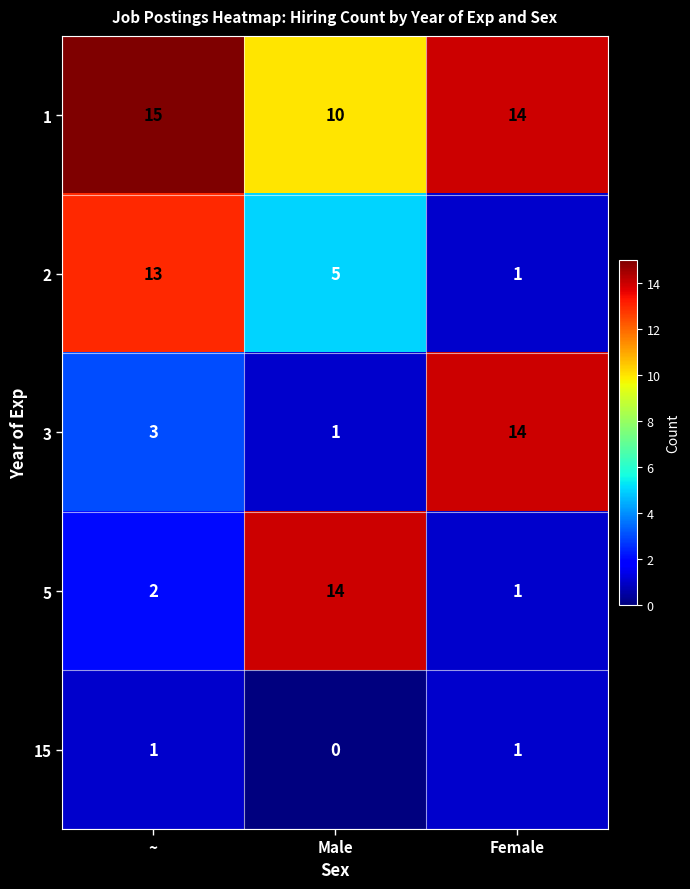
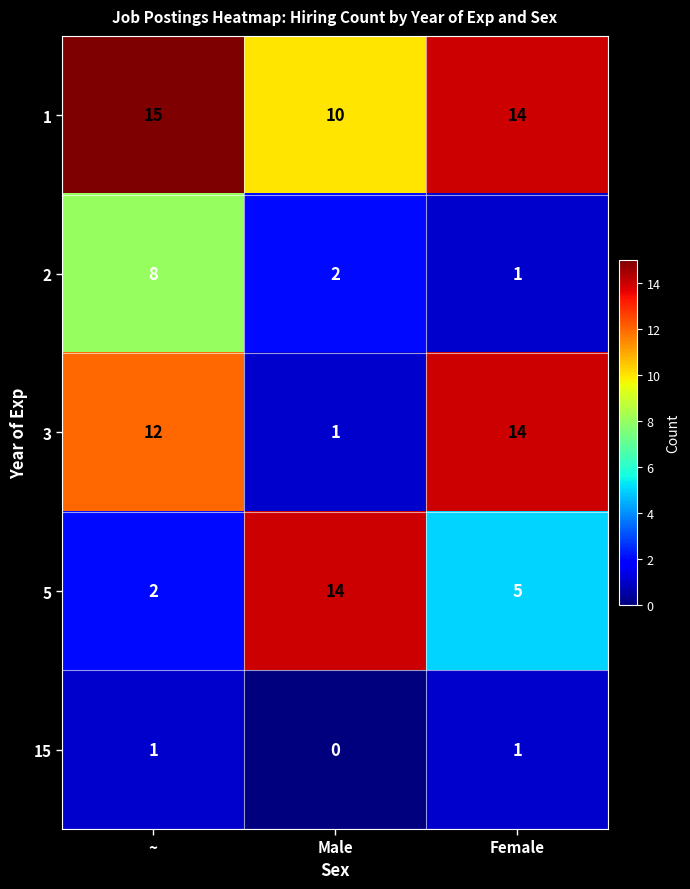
2, ~: 13 -> 8
2, Male: 5 -> 2
3, ~: 3 -> 12
5, Female: 1 -> 5
